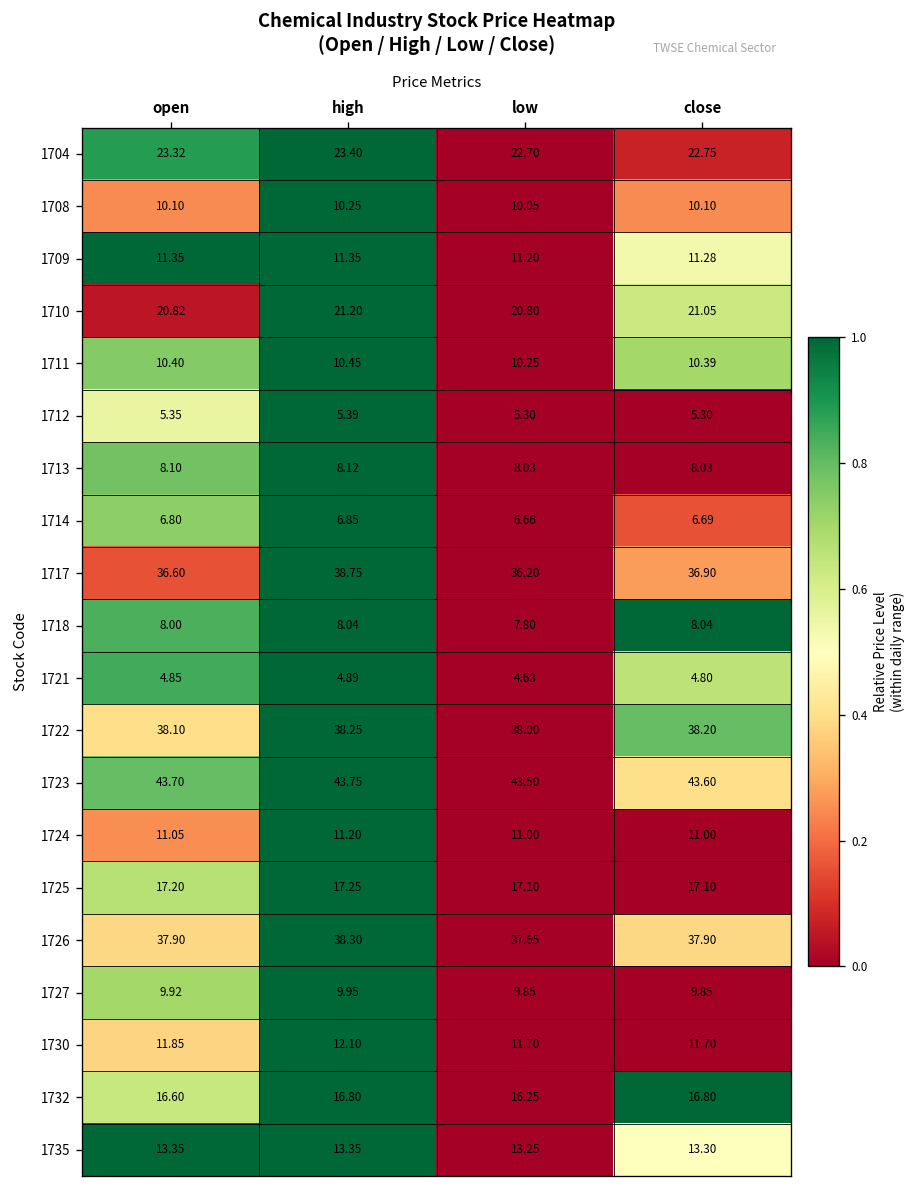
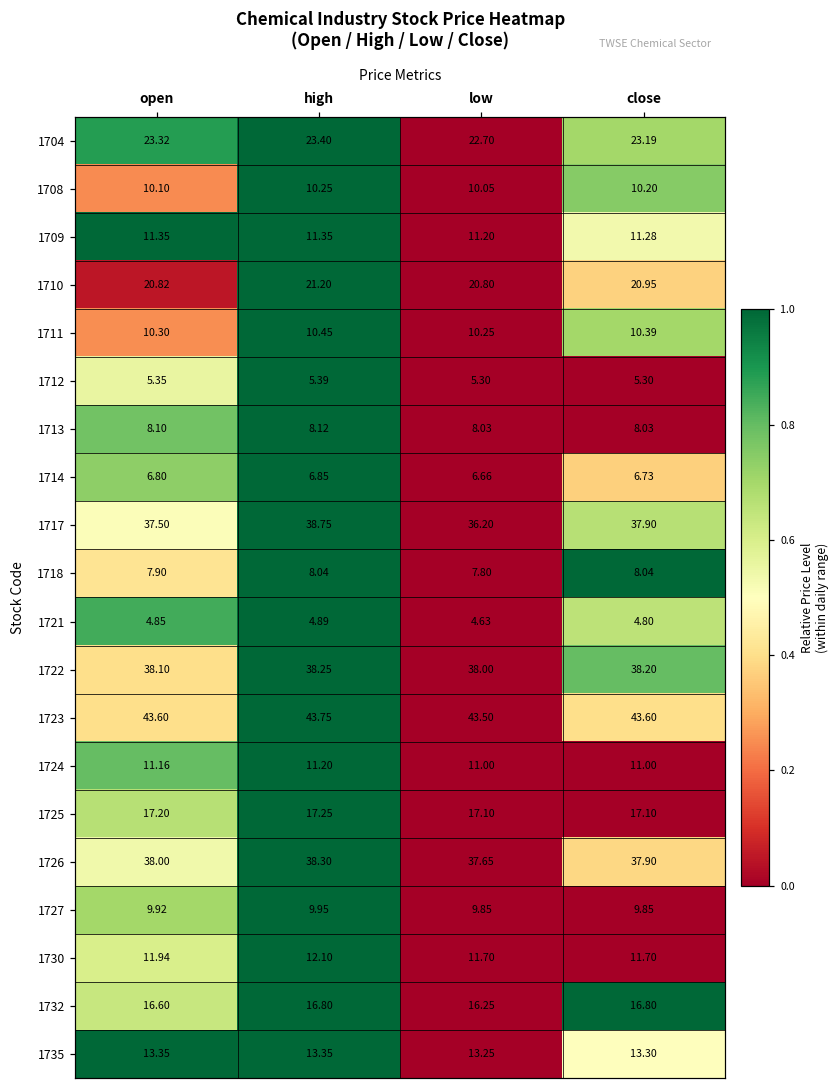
1704, close: 22.75 -> 23.19
1708, close: 10.10 -> 10.20
1710, close: 21.05 -> 20.95
1711, open: 10.40 -> 10.30
1714, close: 6.69 -> 6.73
1717, open: 36.60 -> 37.50
1717, close: 36.90 -> 37.90
1718, open: 8.00 -> 7.90
1723, open: 43.70 -> 43.60
1724, open: 11.05 -> 11.16
1726, open: 37.90 -> 38.00
1730, open: 11.85 -> 11.94
